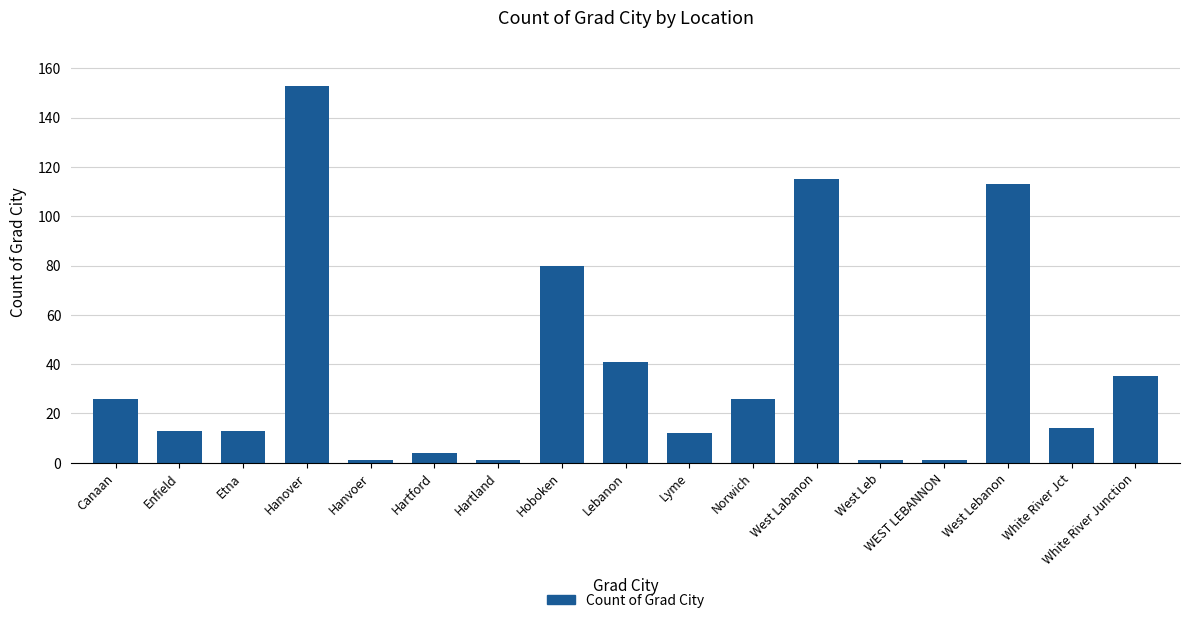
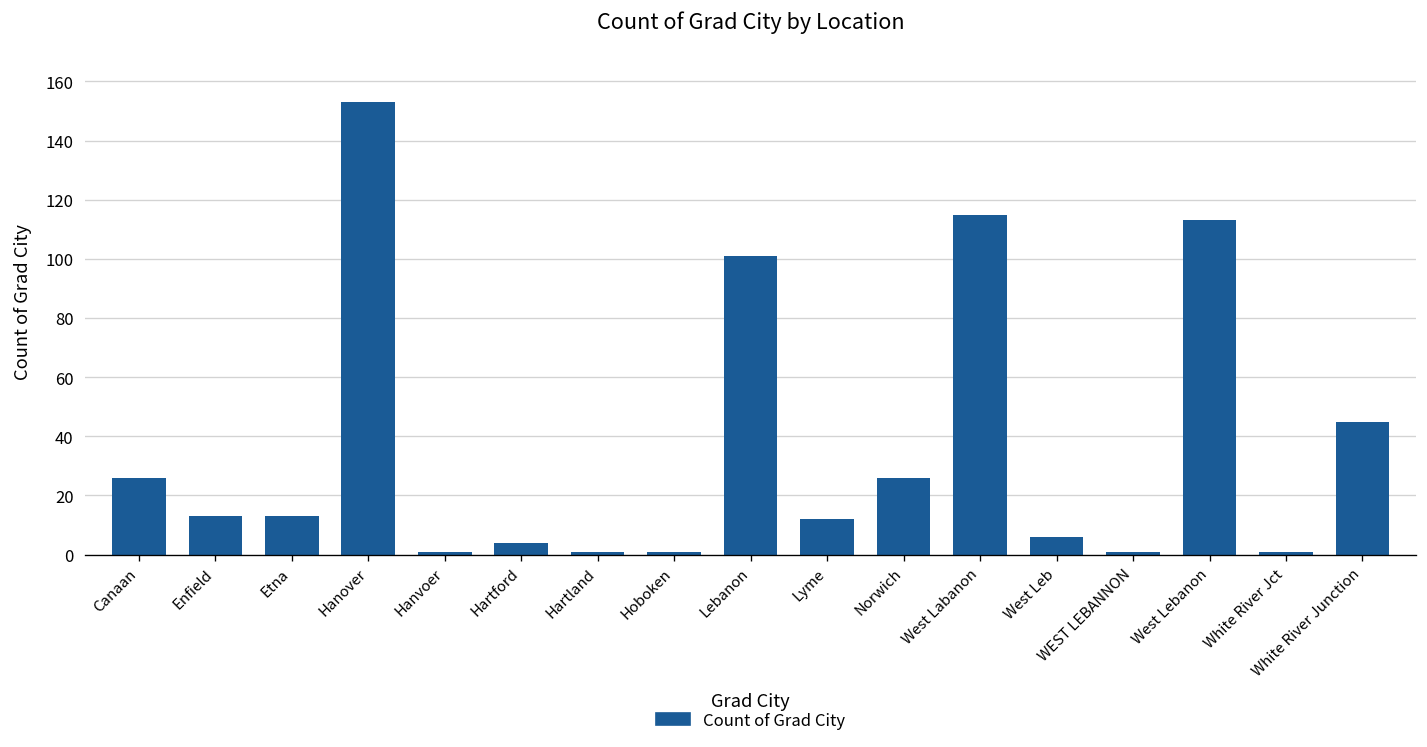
Hoboken: 80 -> 1
Lebanon: 41 -> 101
West Leb: 1 -> 6
White River Jct: 14 -> 1
White River Junction: 35 -> 45
